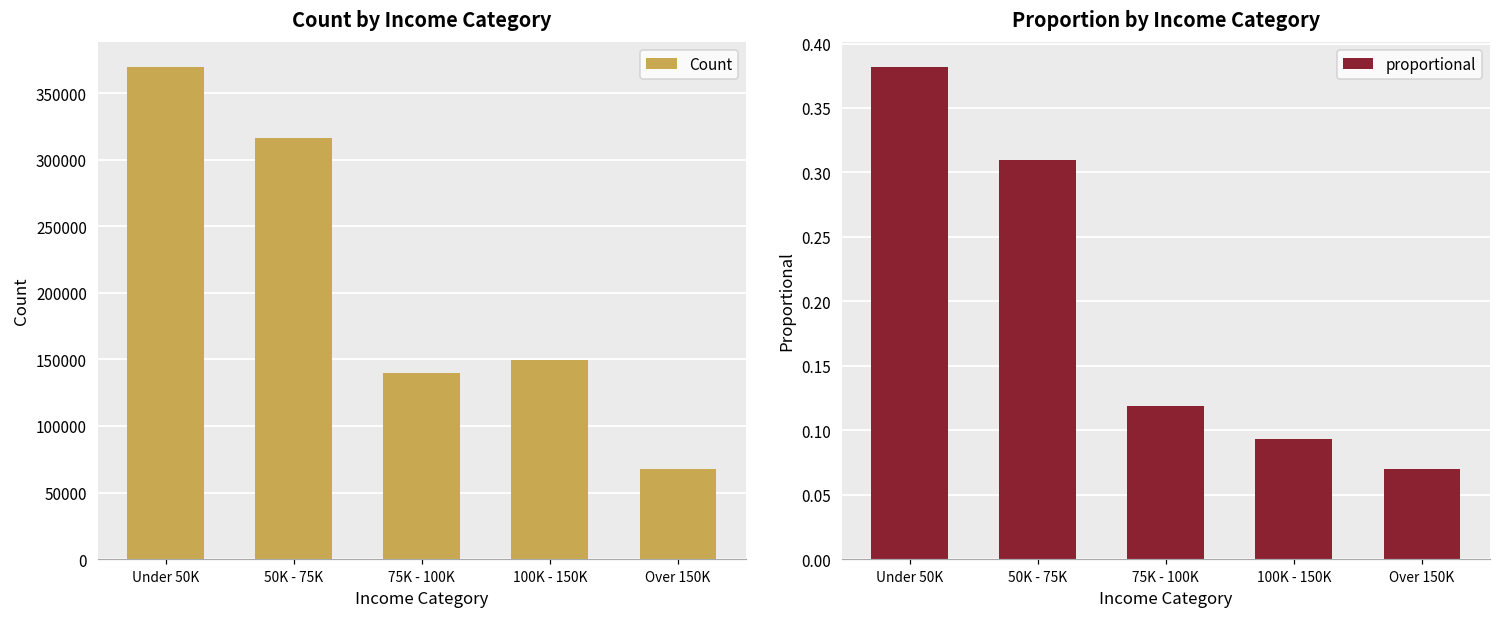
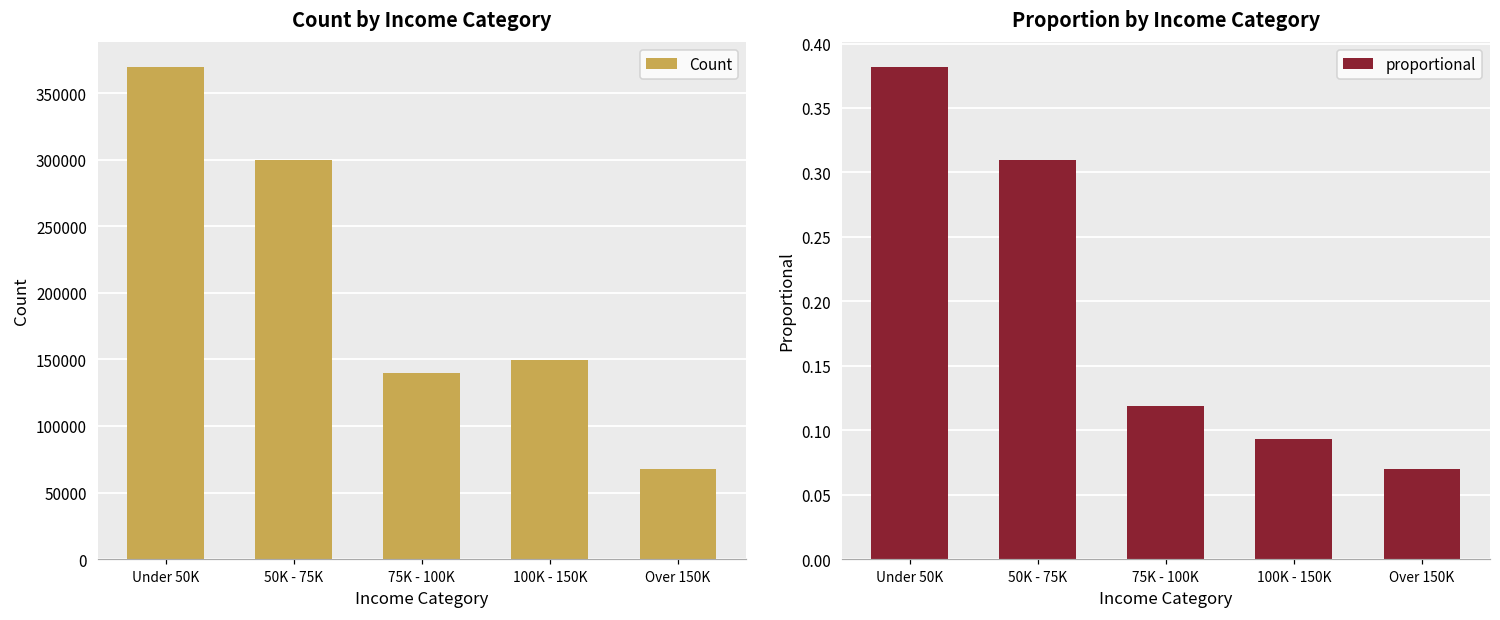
Count by Income Category, 50K - 75K: 317000 -> 300000
